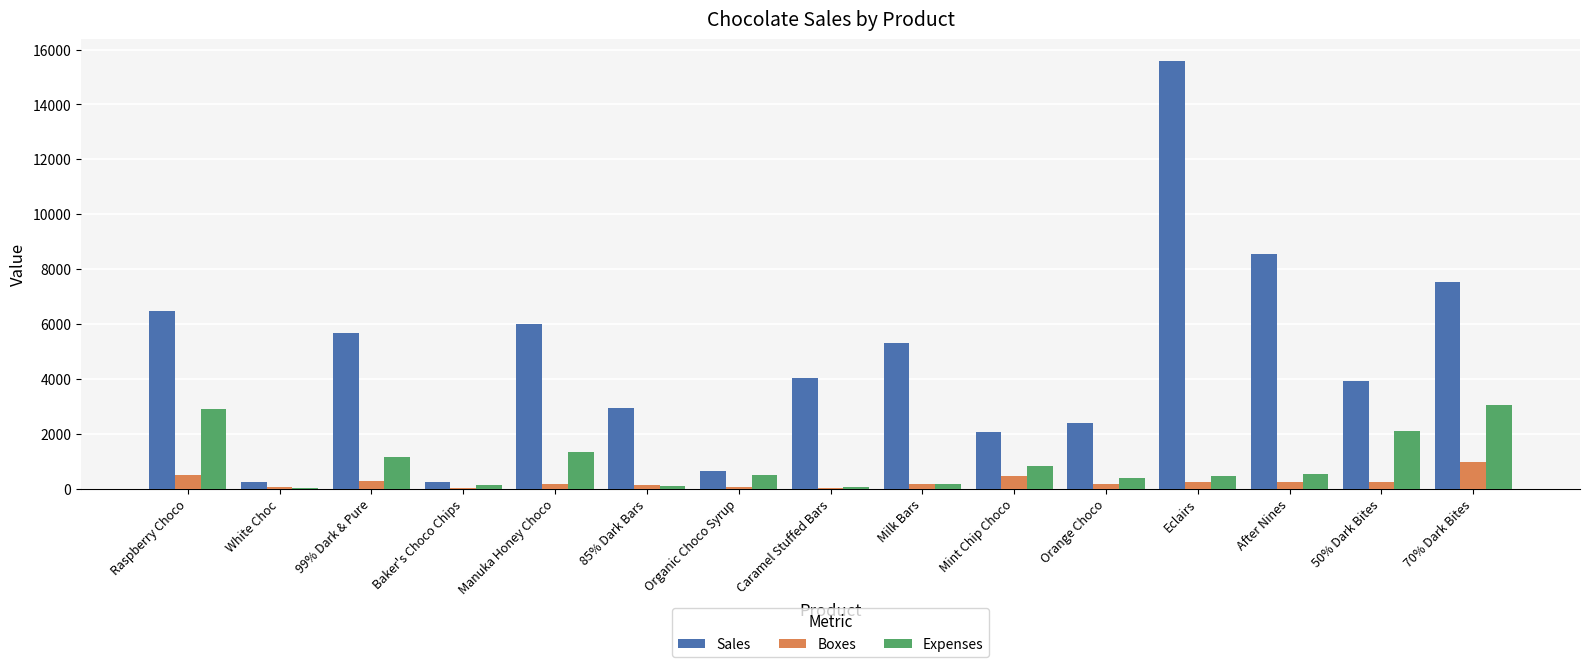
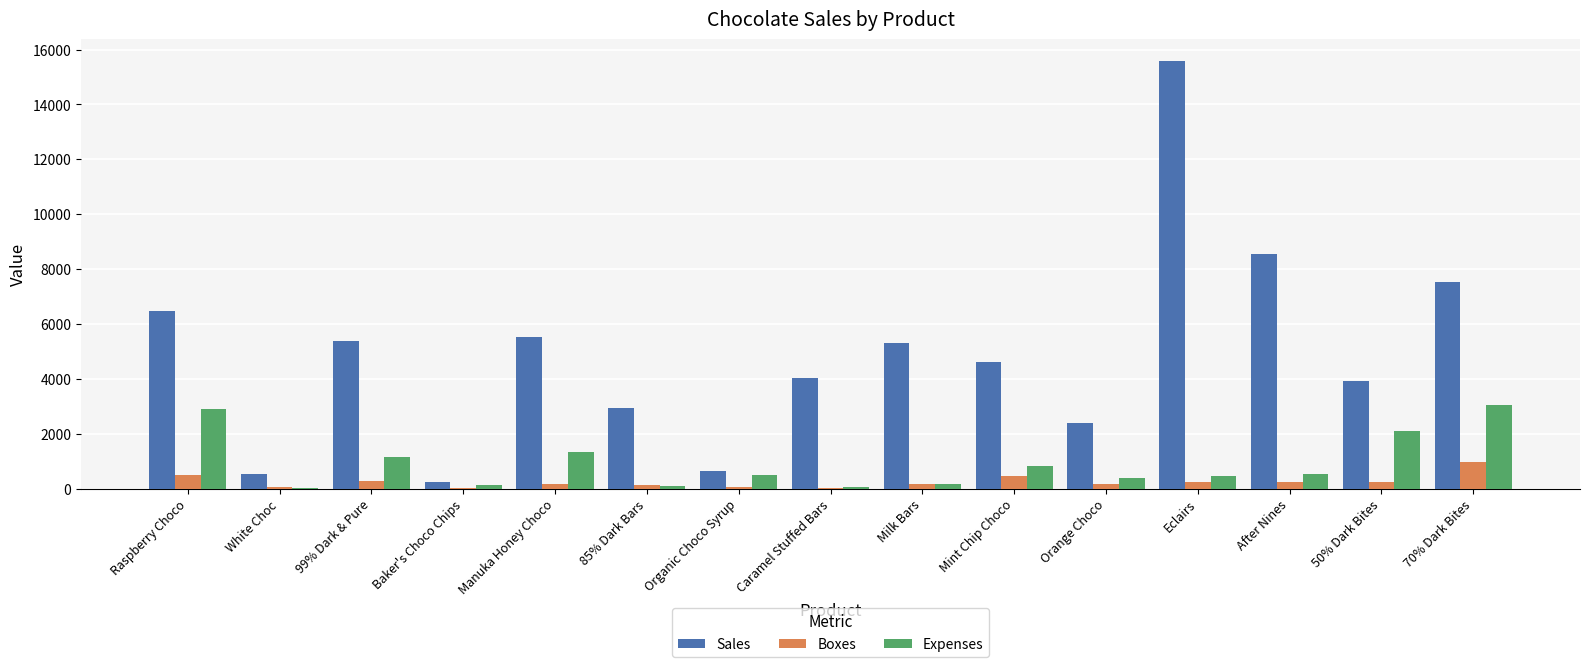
Sales, White Choc: 200 -> 500
Sales, 99% Dark & Pure: 5700 -> 5400
Sales, Manuka Honey Choco: 6000 -> 5500
Sales, Mint Chip Choco: 2100 -> 4600
